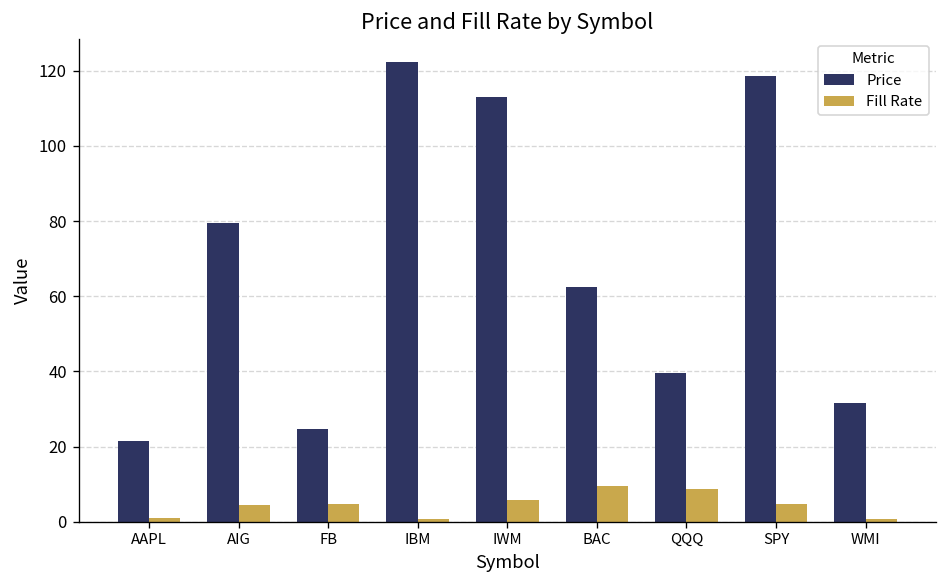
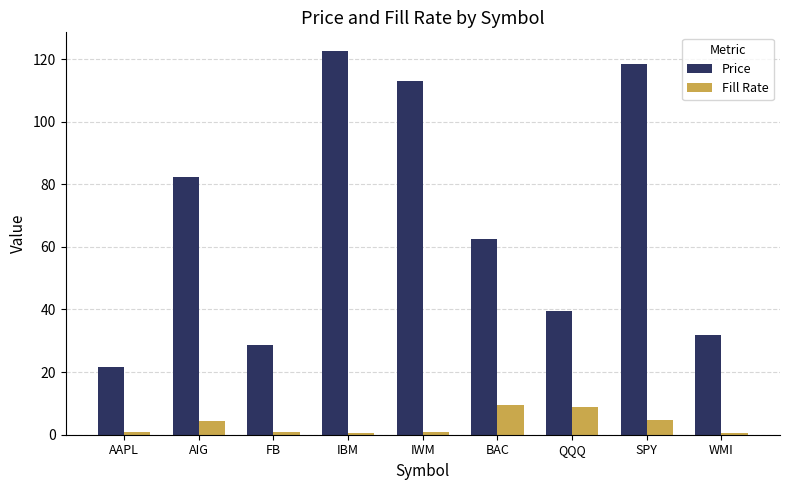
Price, AIG: 80 -> 82
Price, FB: 25 -> 29
Fill Rate, FB: 5 -> 1
Fill Rate, IWM: 6 -> 1
